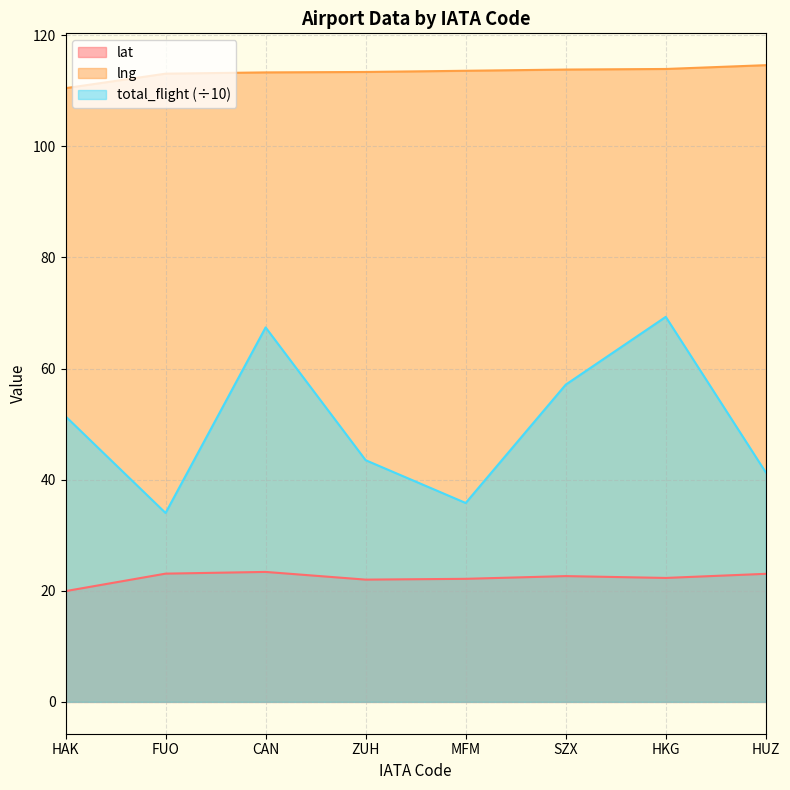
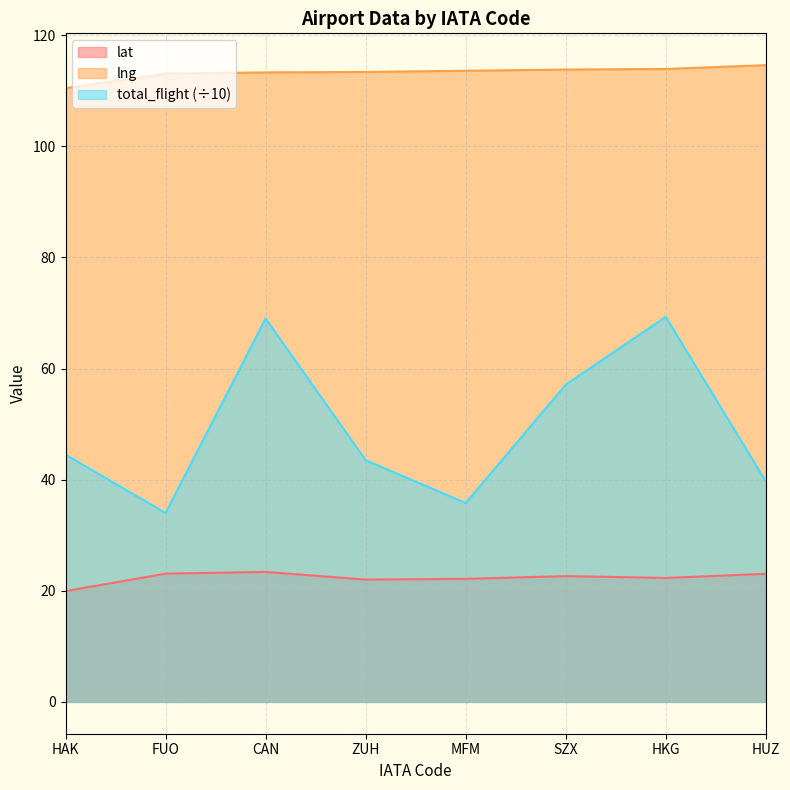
total_flight (÷10), HAK: 51 -> 45
total_flight (÷10), CAN: 67 -> 69
total_flight (÷10), HUZ: 41 -> 40
